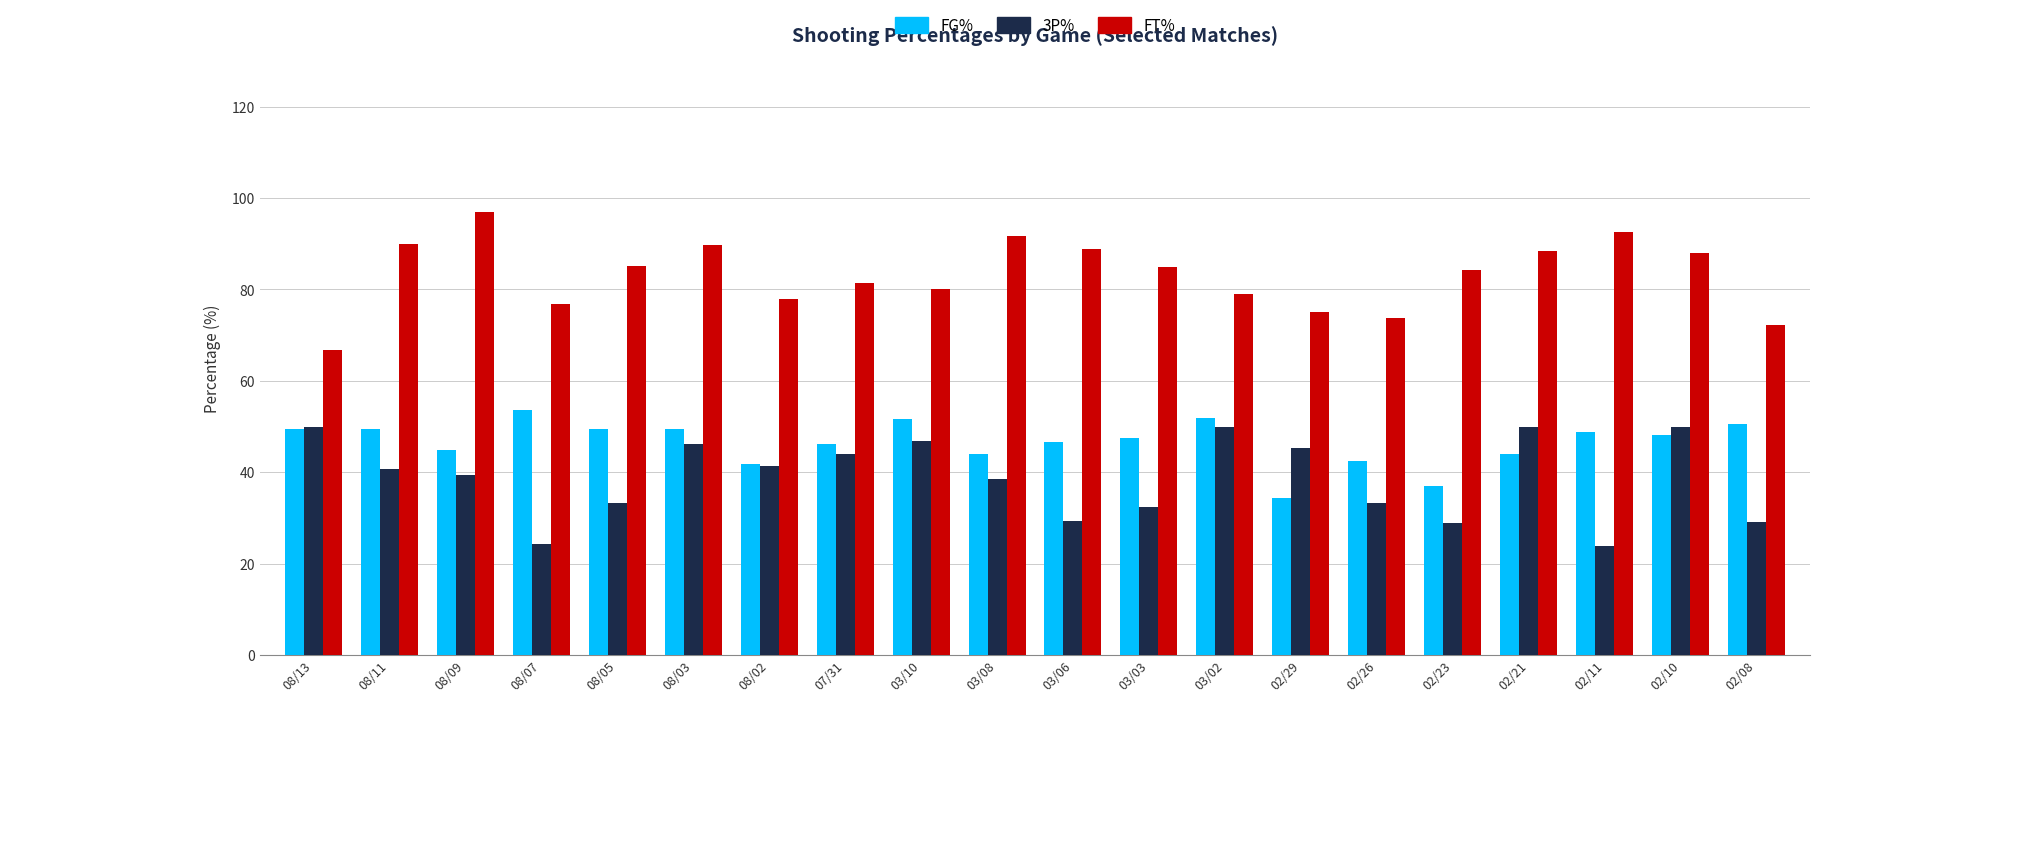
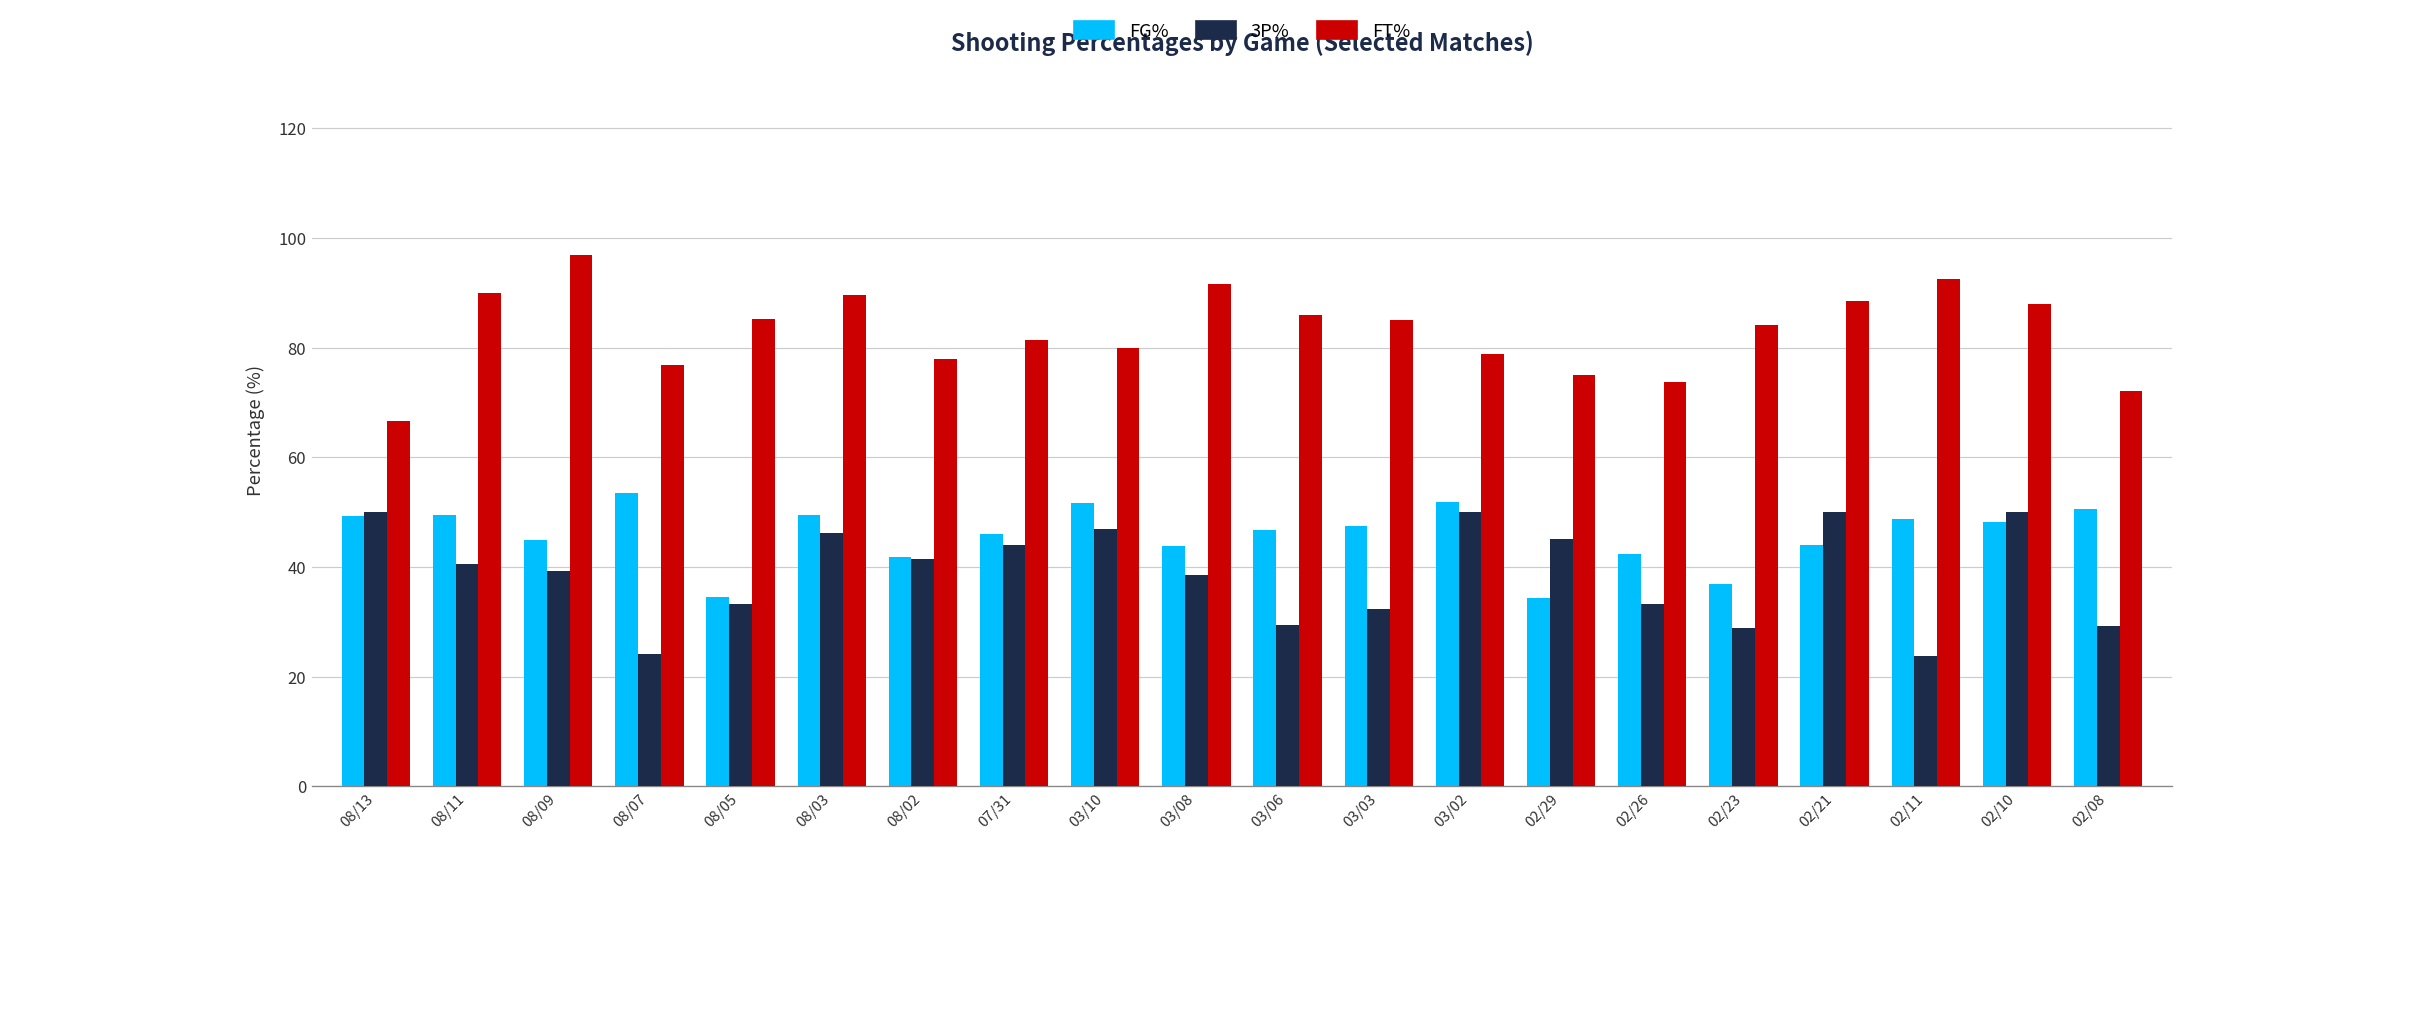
FG%, 08/05: 50 -> 35
FT%, 03/06: 89 -> 86
